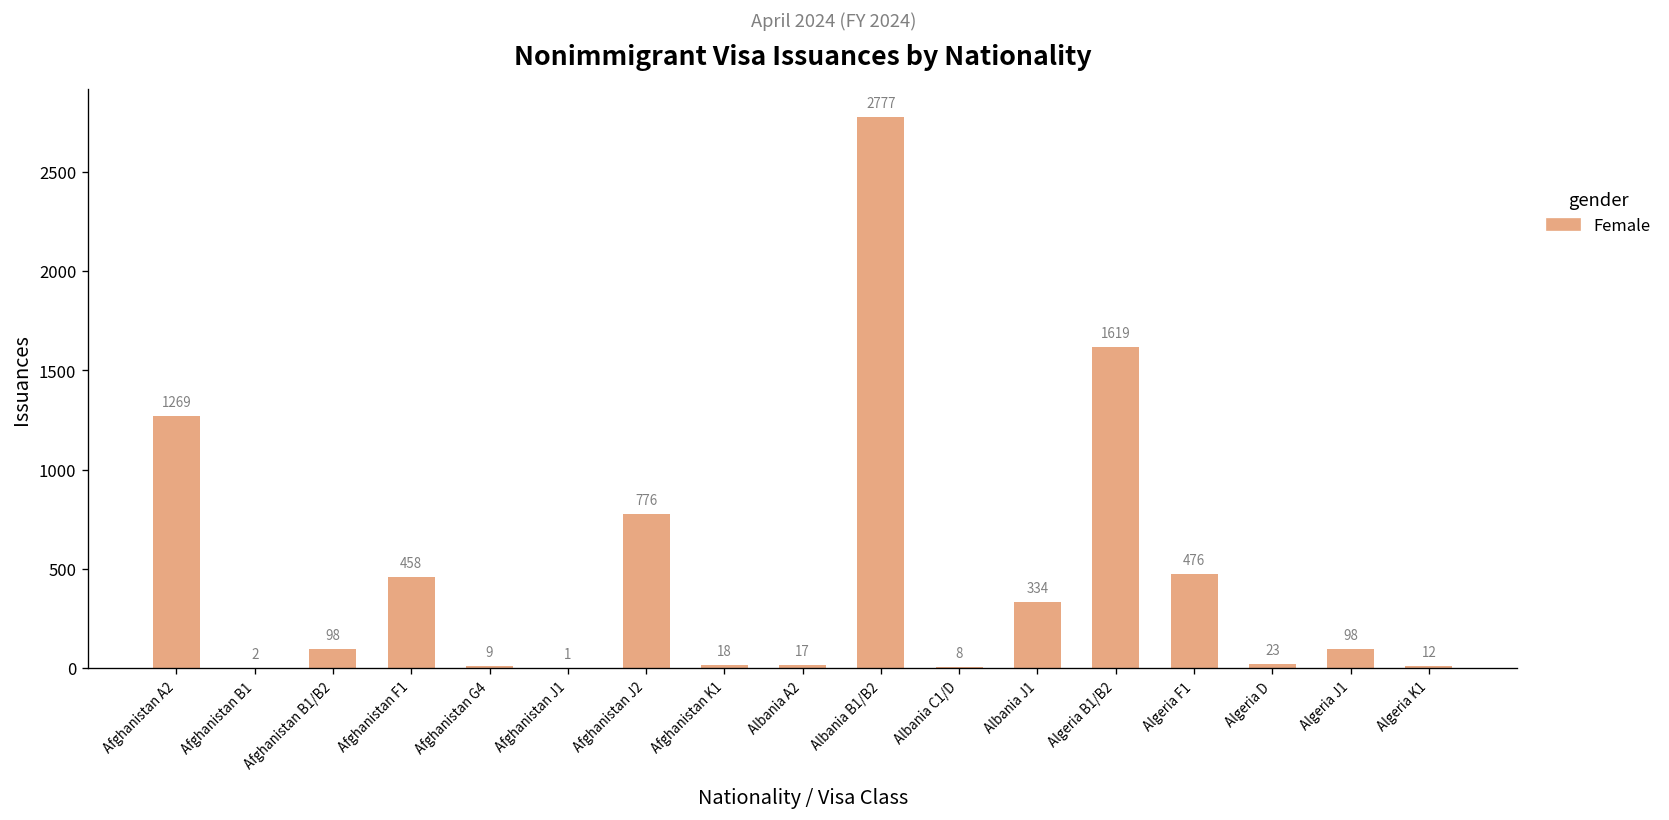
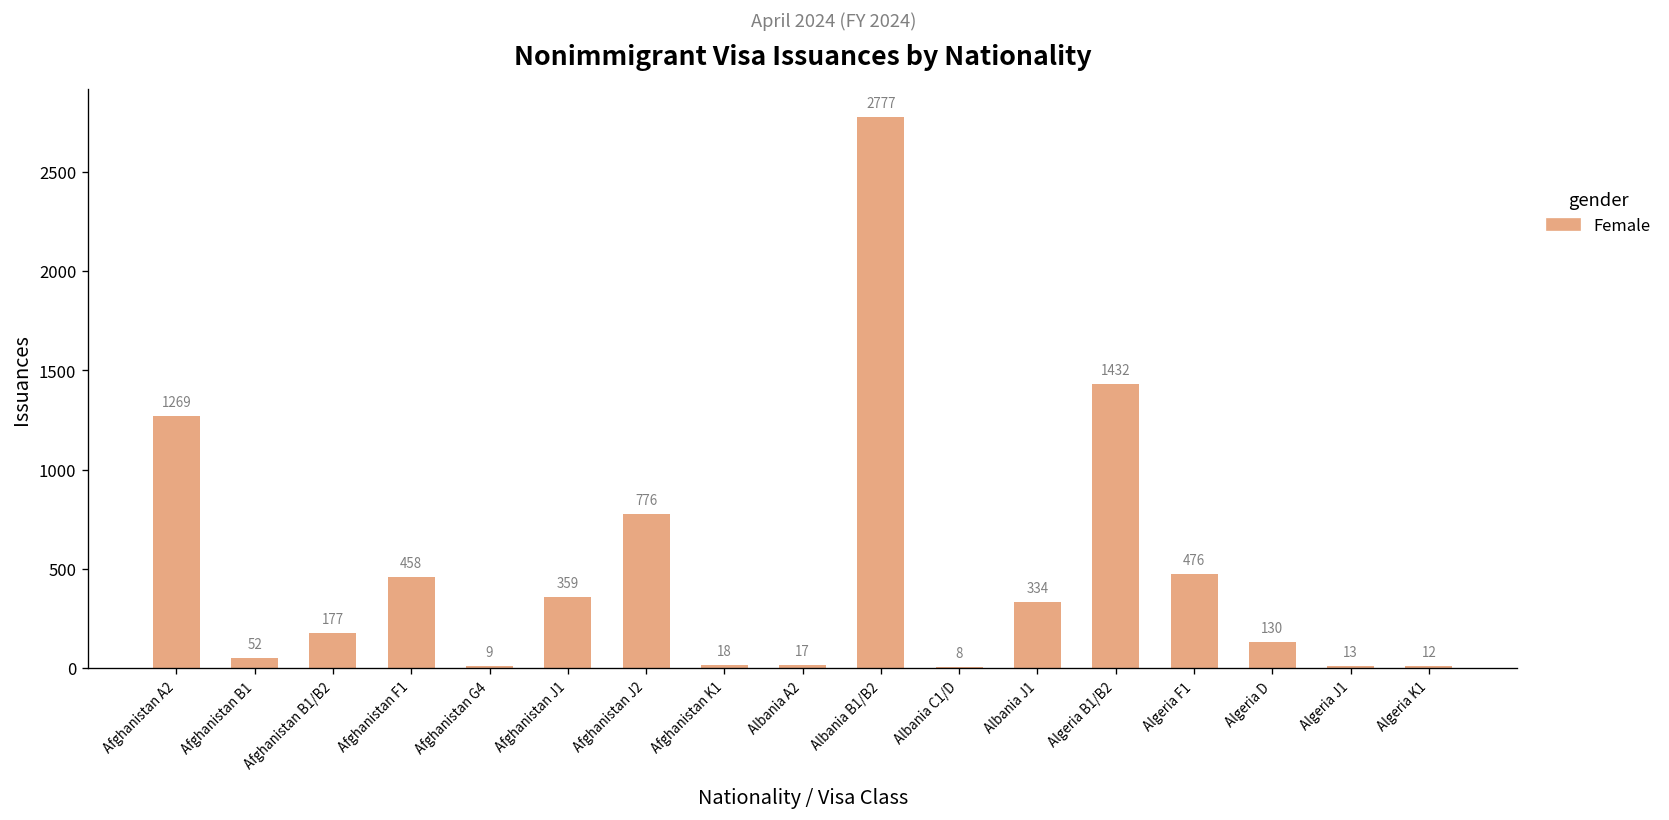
Afghanistan B1: 2 -> 52
Afghanistan B1/B2: 98 -> 177
Afghanistan J1: 1 -> 359
Algeria B1/B2: 1619 -> 1432
Algeria D: 23 -> 130
Algeria J1: 98 -> 13
